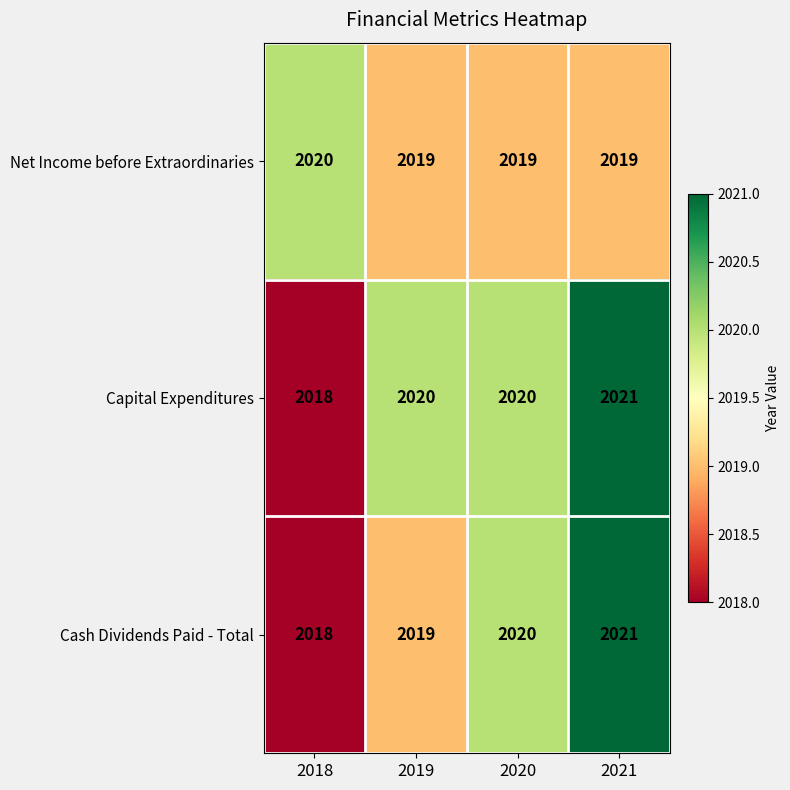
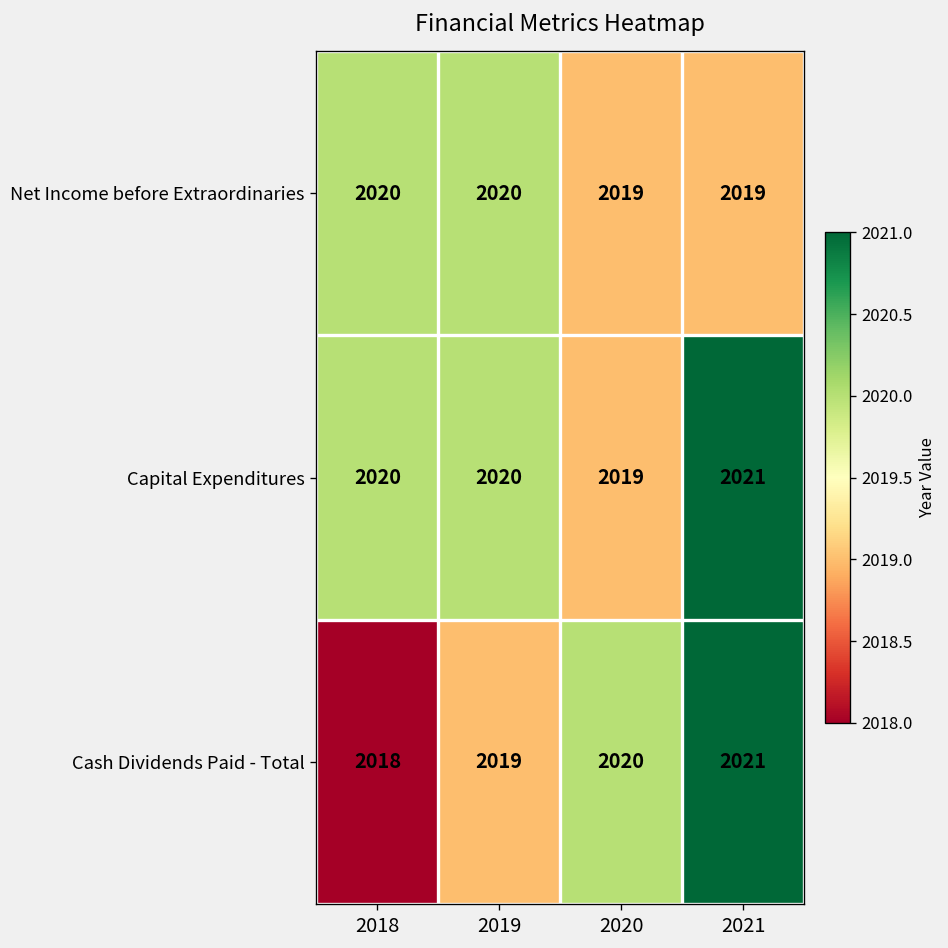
Net Income before Extraordinaries, 2019: 2019 -> 2020
Capital Expenditures, 2018: 2018 -> 2020
Capital Expenditures, 2020: 2020 -> 2019
